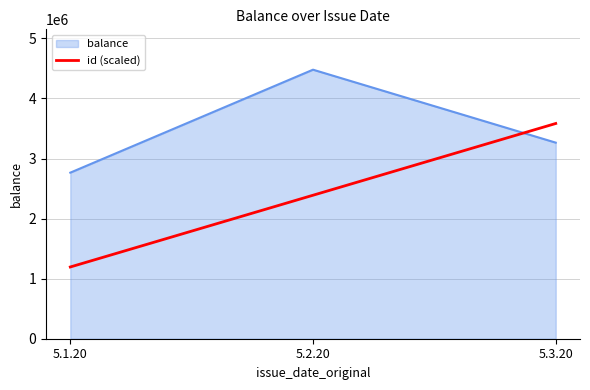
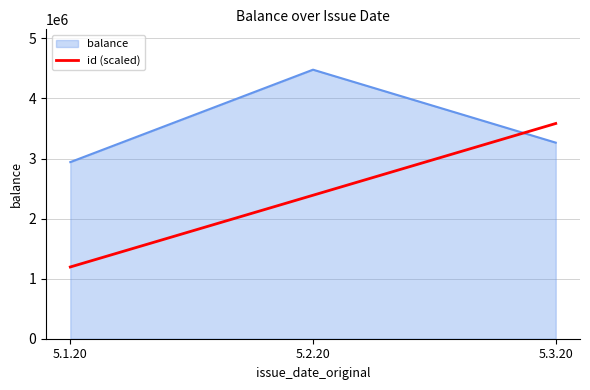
balance, 5.1.20: 2800000 -> 2900000
